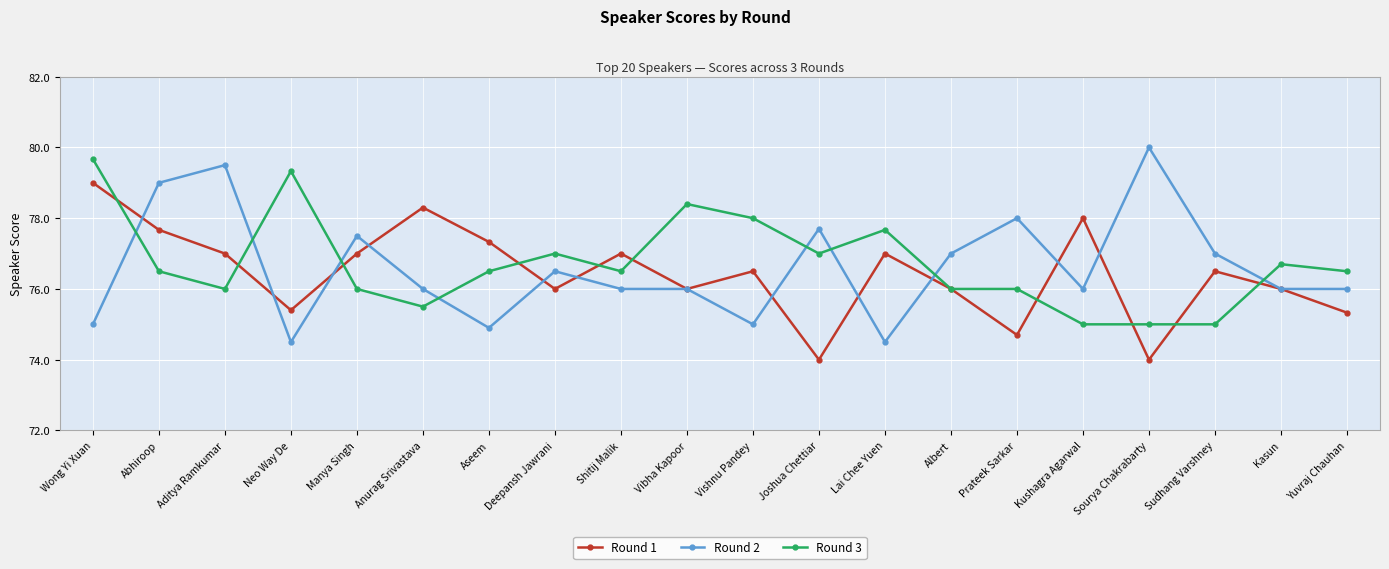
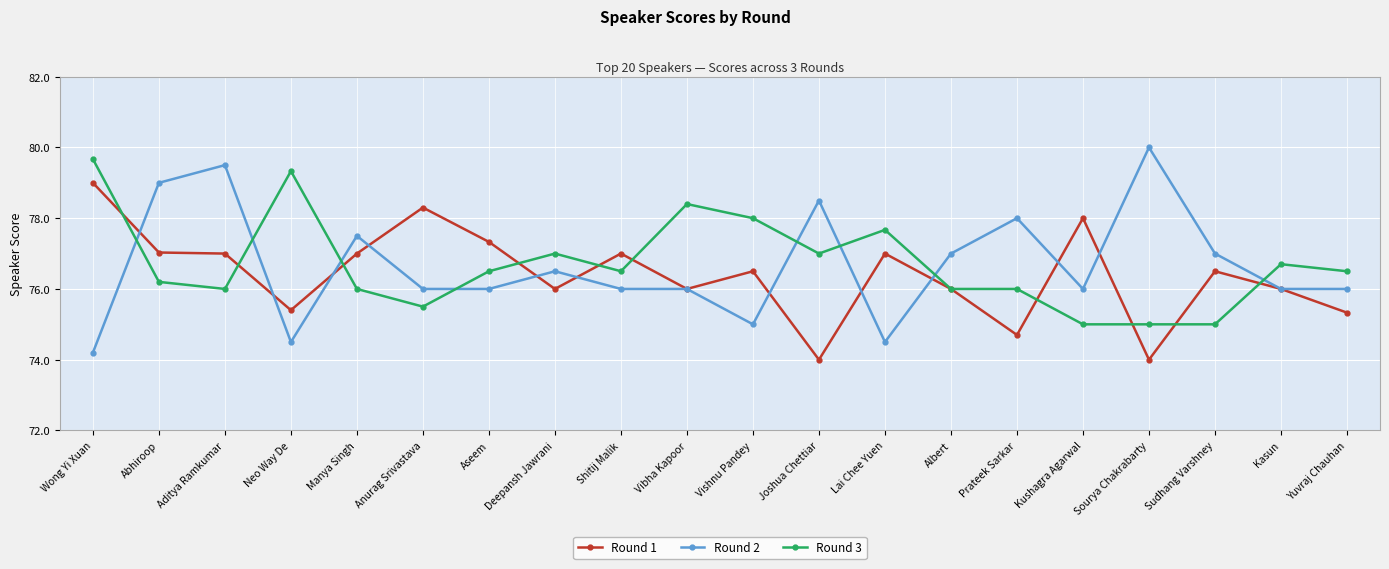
Round 2, Wong Yi Xuan: 75.0 -> 74.2
Round 1, Abhiroop: 77.7 -> 77.0
Round 3, Abhiroop: 76.5 -> 76.2
Round 2, Aseem: 74.9 -> 76.0
Round 2, Joshua Chettiar: 77.7 -> 78.5
